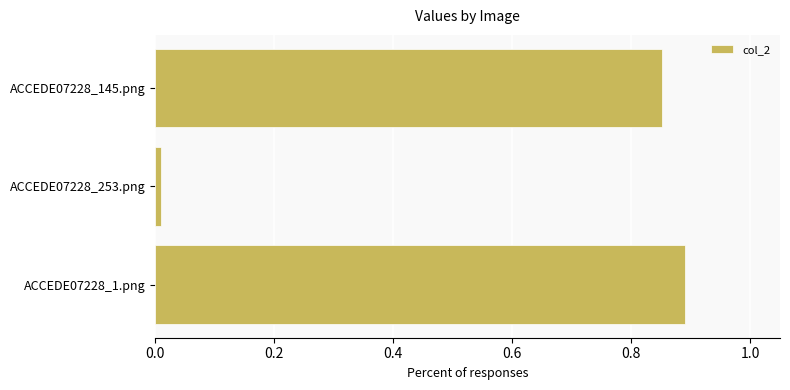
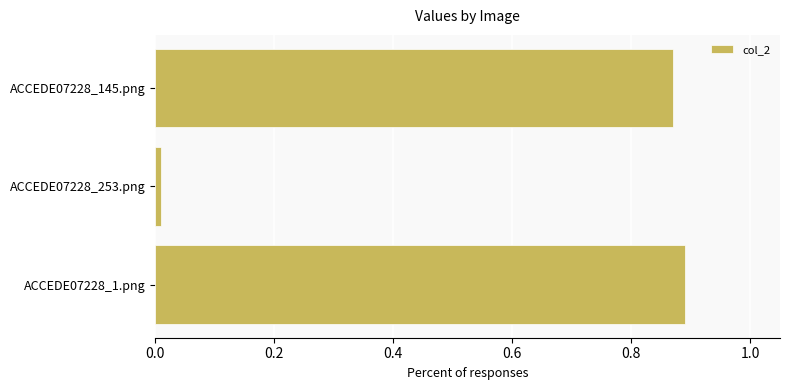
ACCEDE07228_145.png: 0.85 -> 0.87
